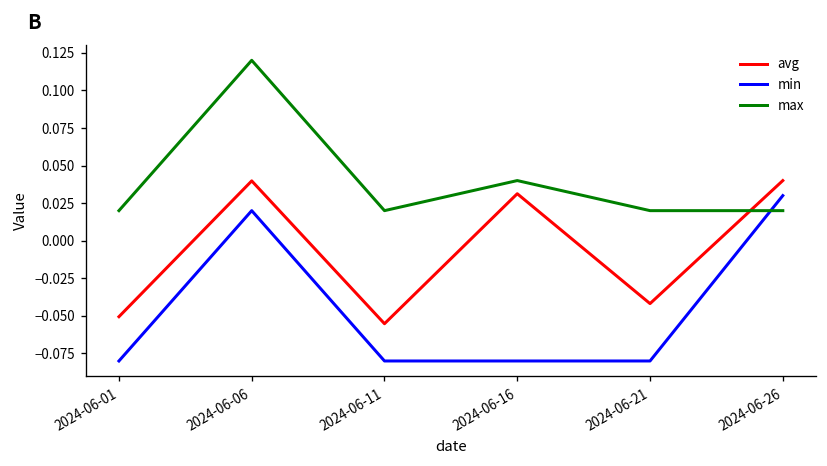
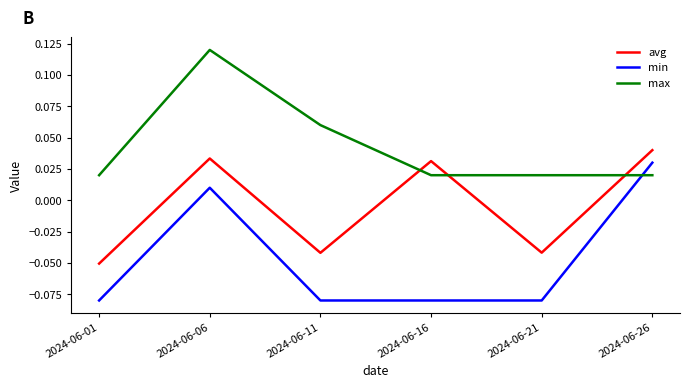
avg, 2024-06-06: 0.040 -> 0.033
min, 2024-06-06: 0.02 -> 0.01
avg, 2024-06-11: -0.055 -> -0.042
max, 2024-06-11: 0.02 -> 0.06
max, 2024-06-16: 0.04 -> 0.02
